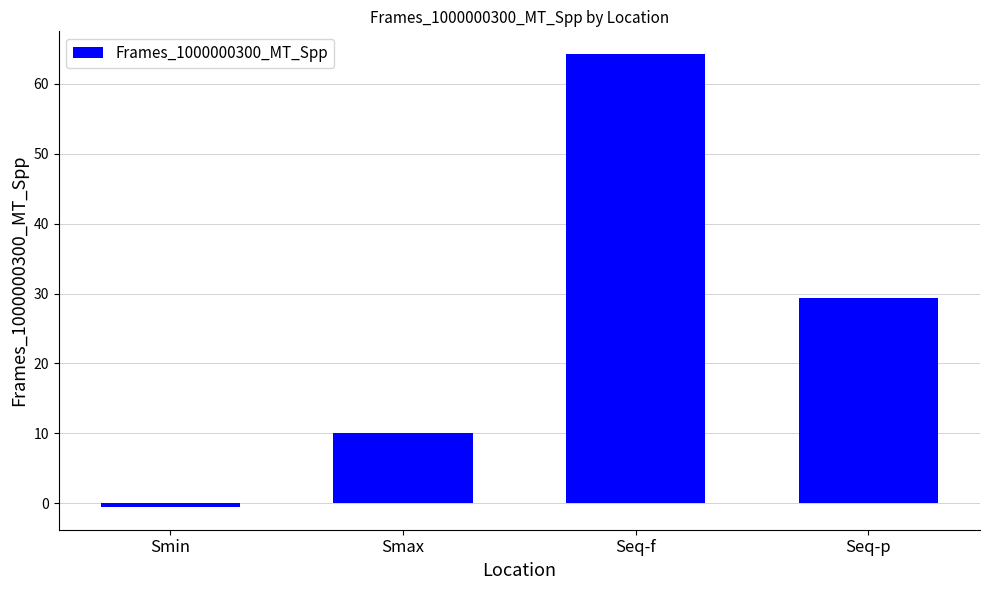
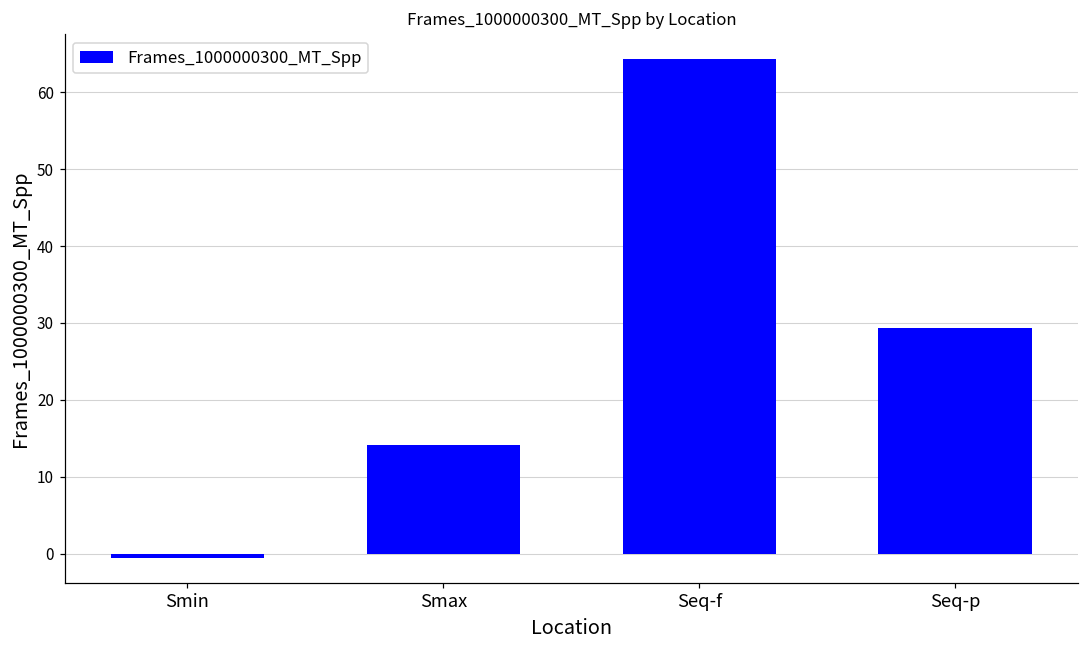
Smax: 10 -> 14
